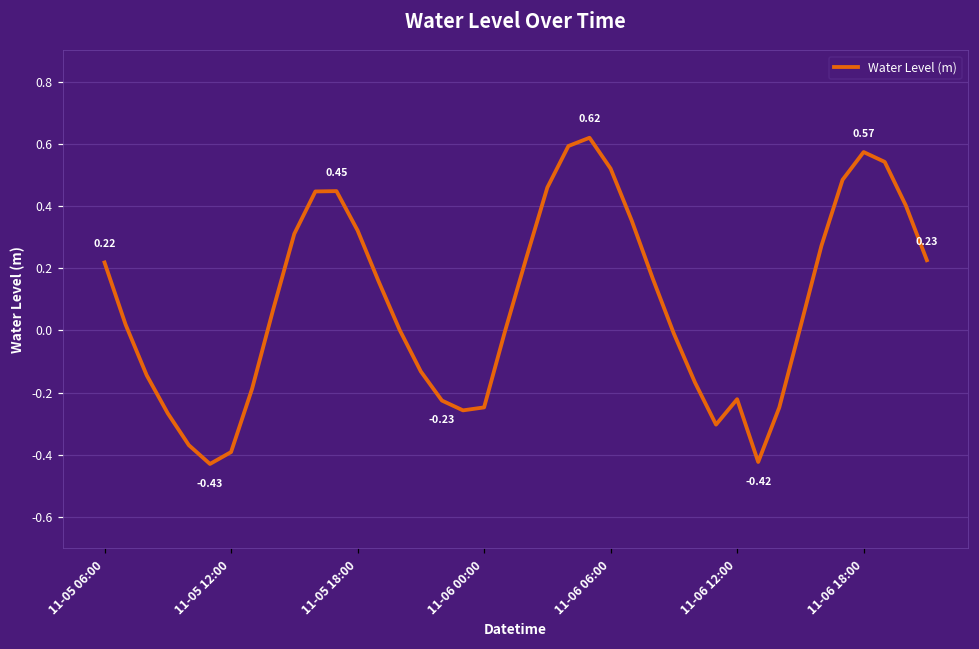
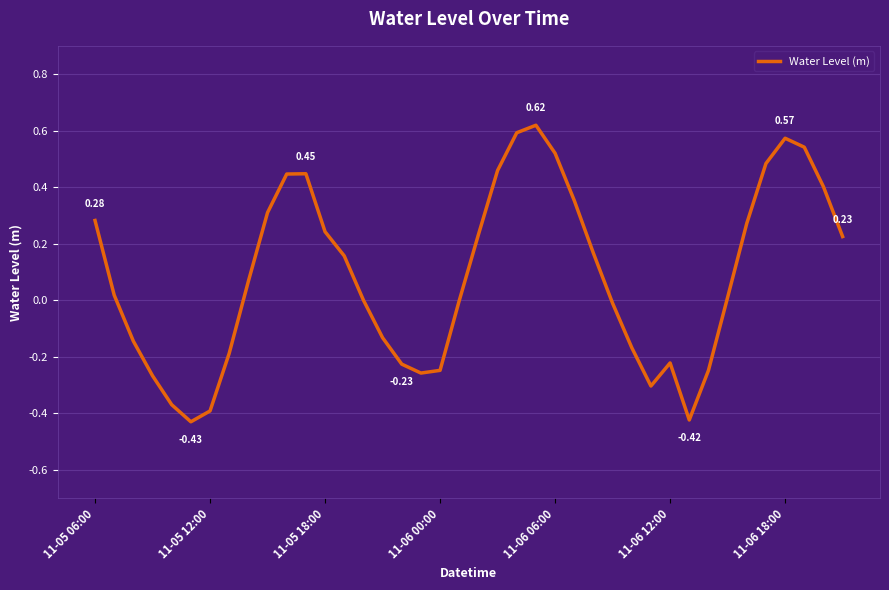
11-05 06:00: 0.22 -> 0.28
11-05 18:00: 0.32 -> 0.24
